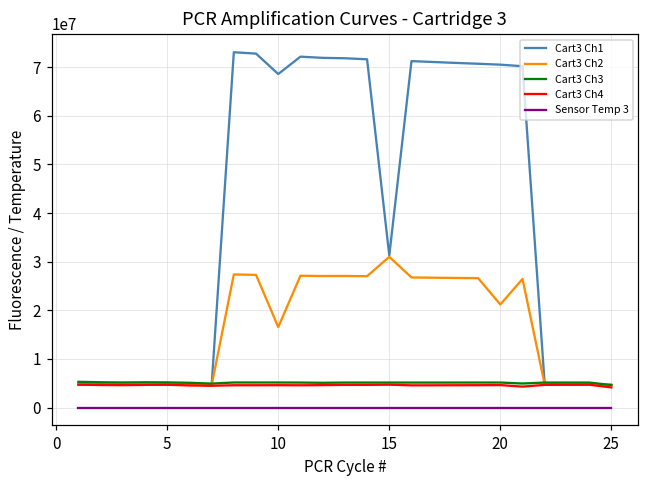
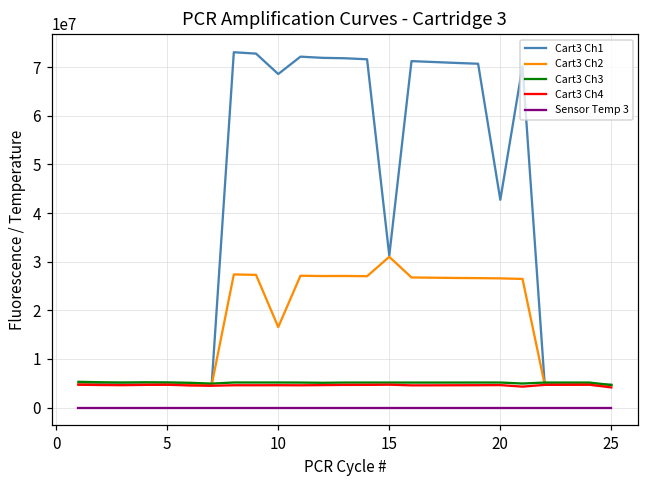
Cart3 Ch1, 20: 70000000 -> 43000000
Cart3 Ch2, 20: 21000000 -> 27000000
